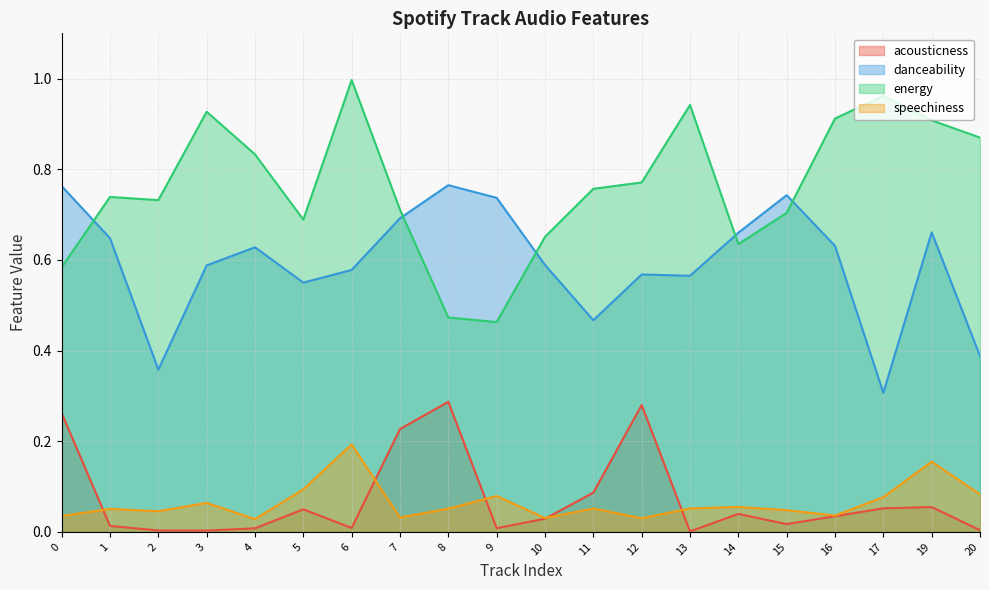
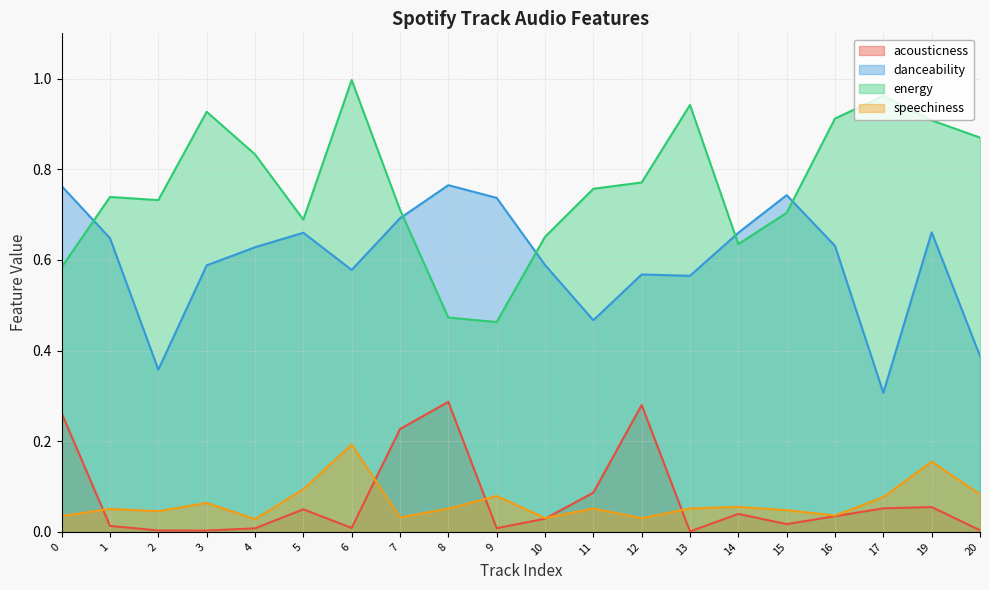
danceability, 5: 0.55 -> 0.66
